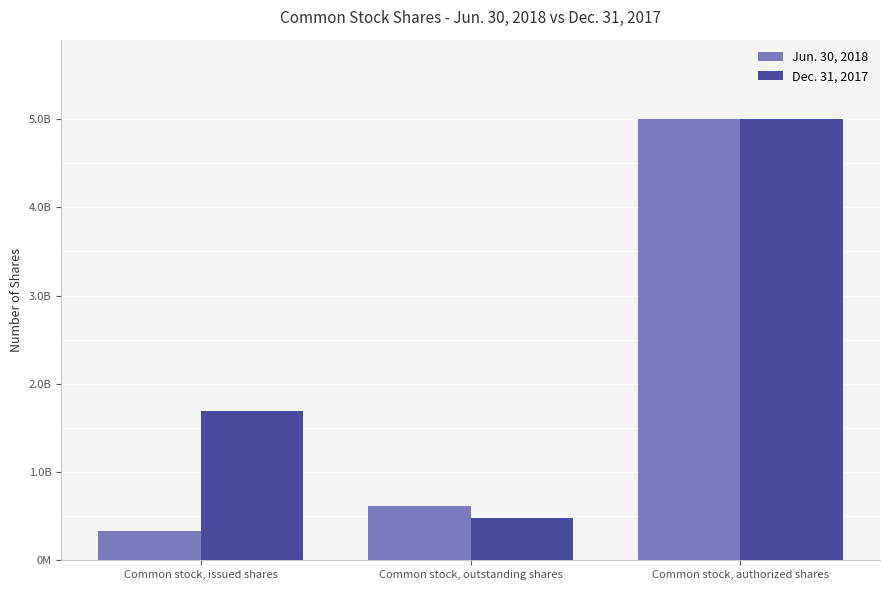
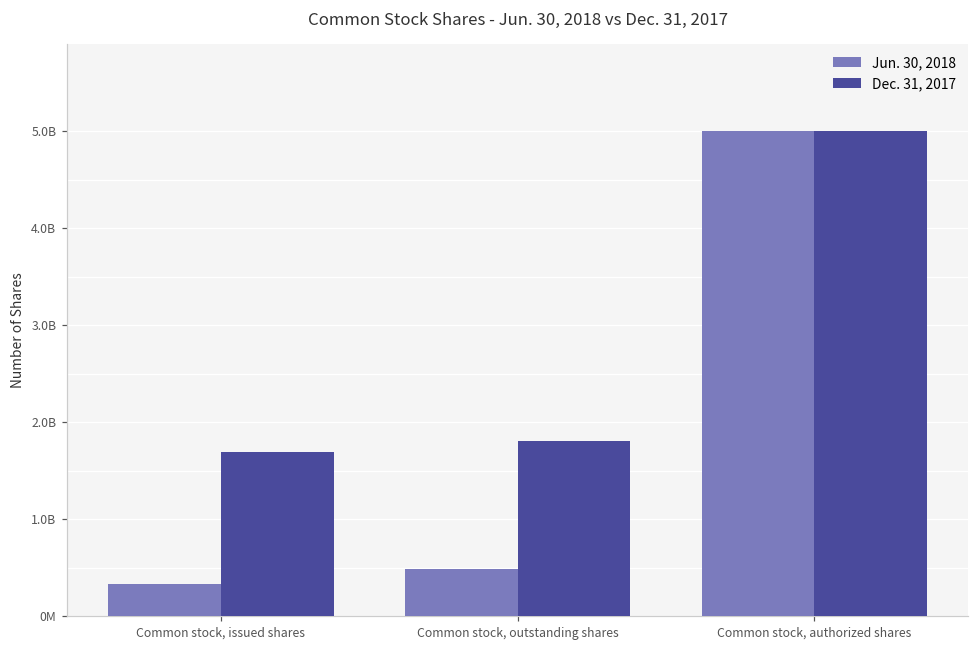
Jun. 30, 2018, Common stock, outstanding shares: 600000000 -> 500000000
Dec. 31, 2017, Common stock, outstanding shares: 500000000 -> 1800000000
